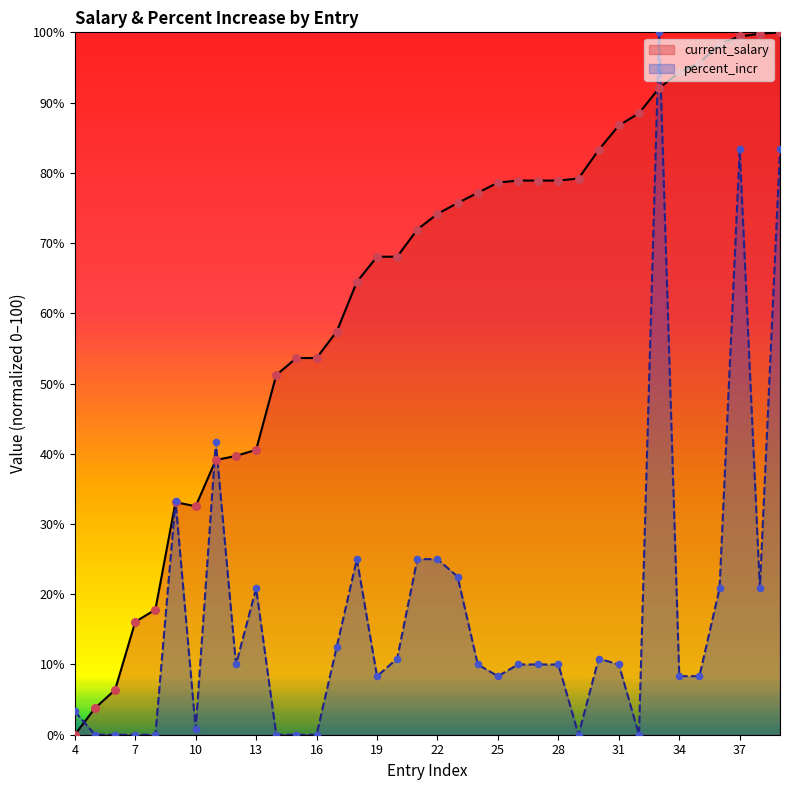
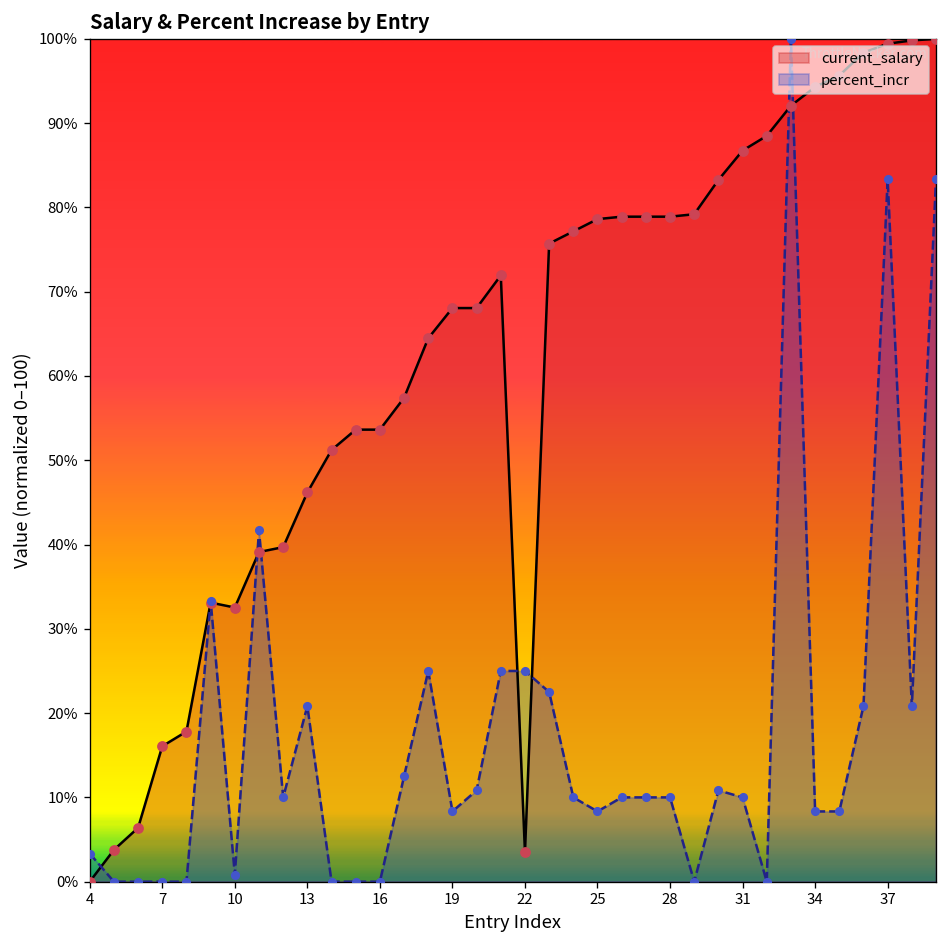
current_salary, 13: 41% -> 46%
current_salary, 22: 74% -> 3%
